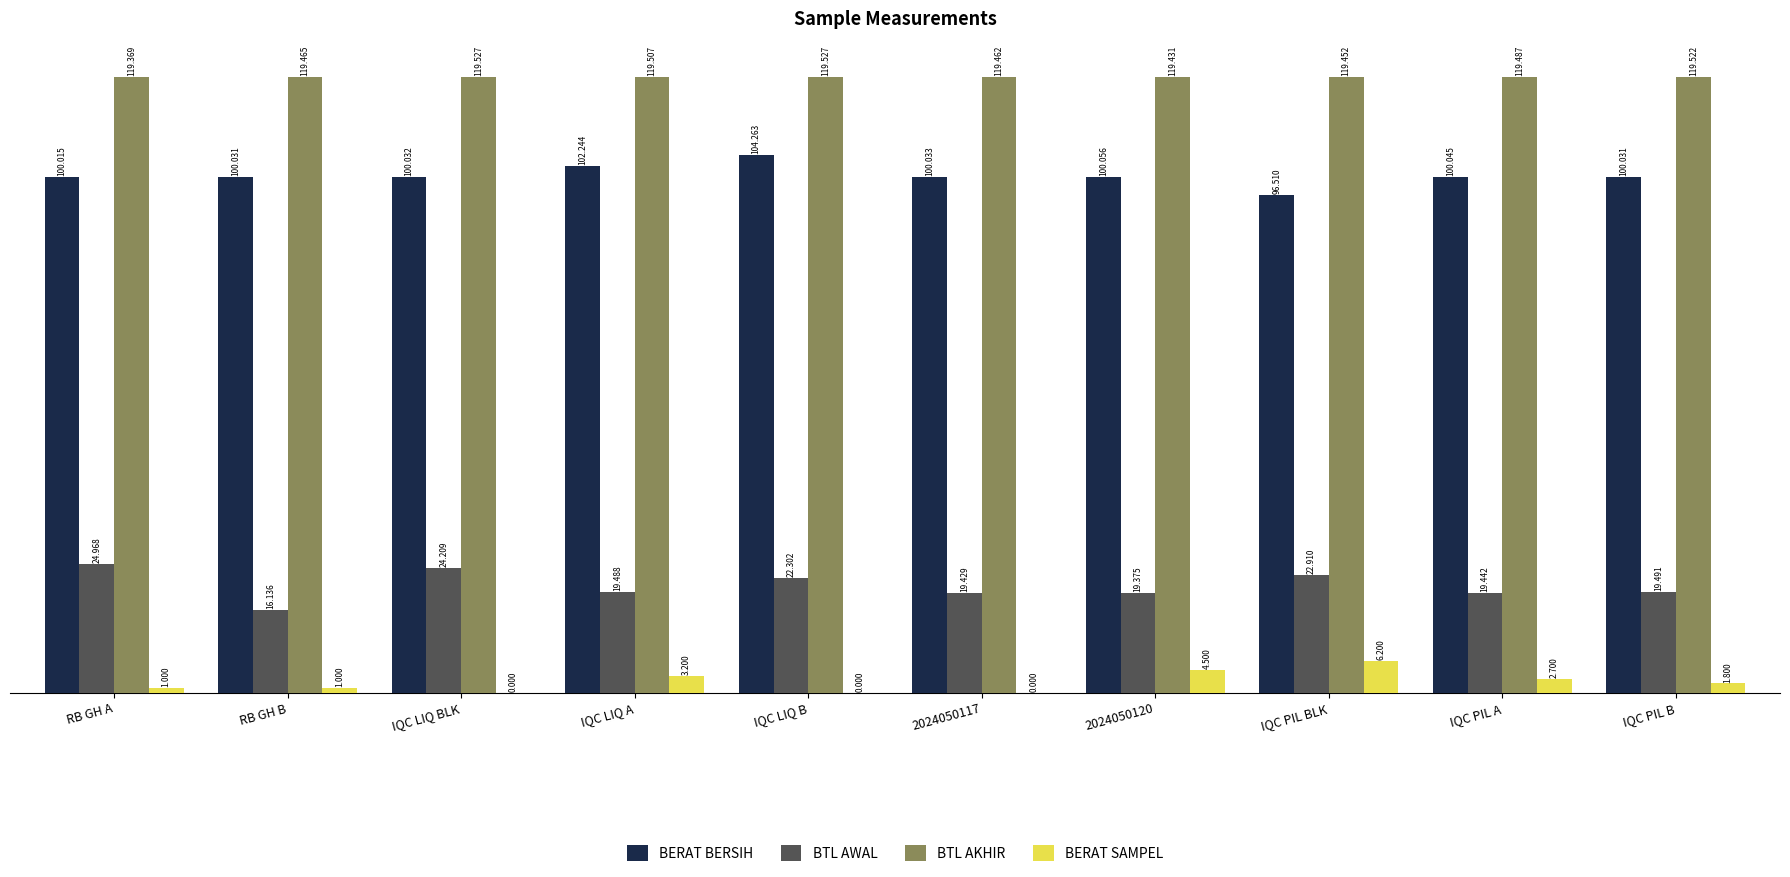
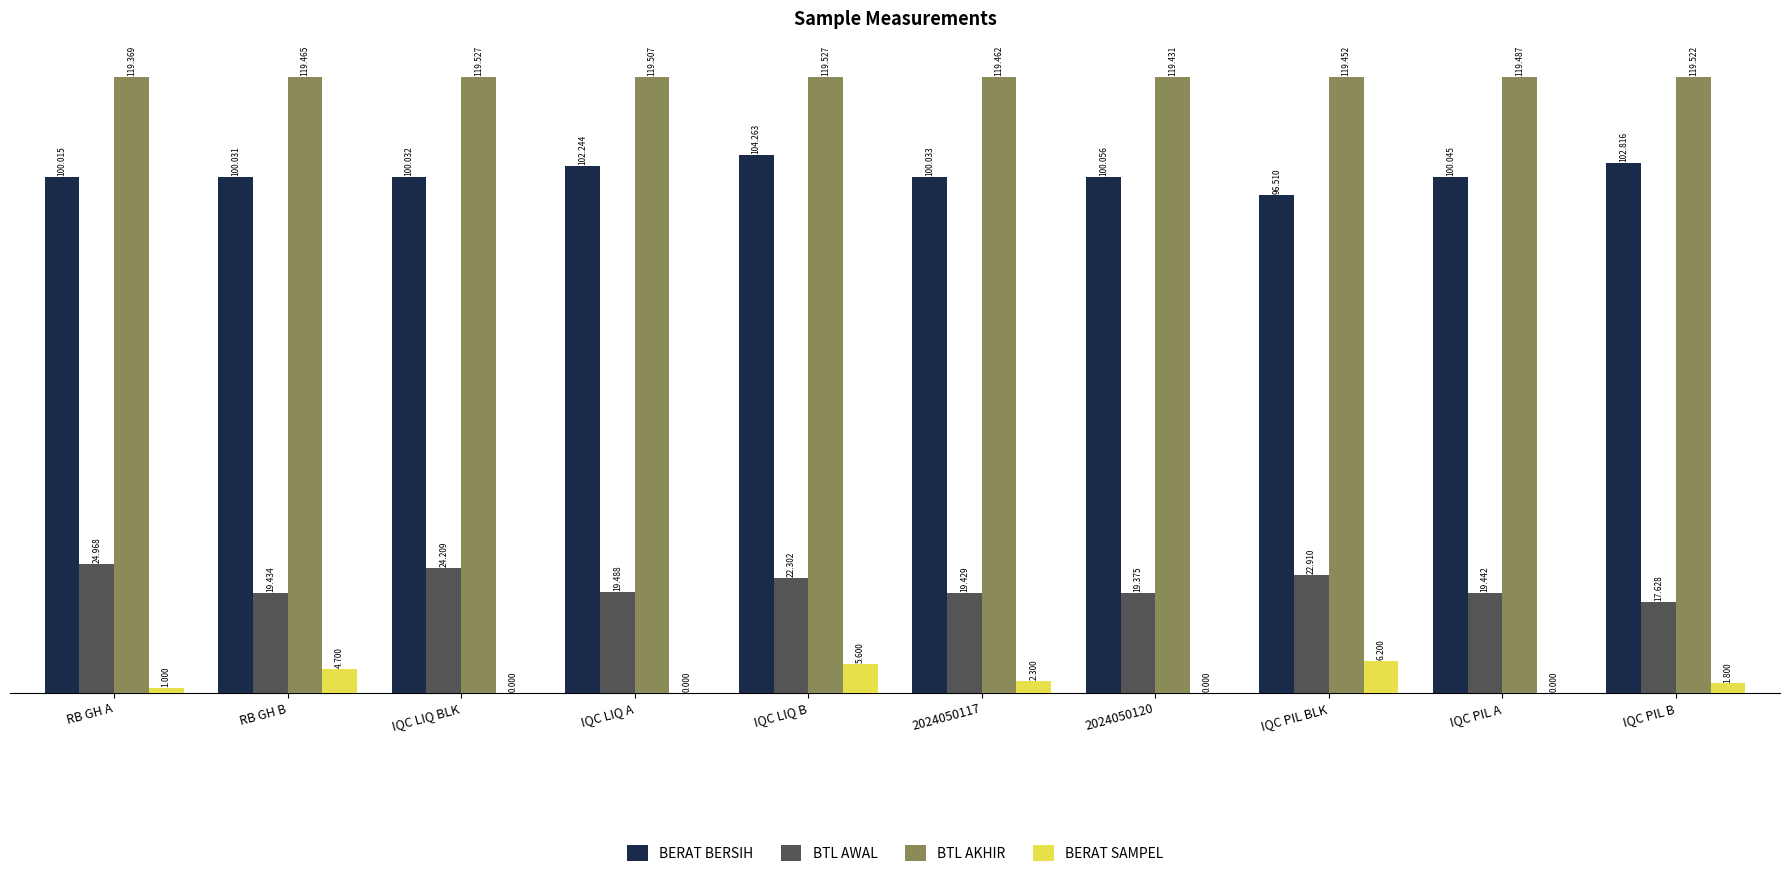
BTL AWAL, RB GH B: 16.136 -> 19.434
BERAT SAMPEL, RB GH B: 1.000 -> 4.700
BERAT SAMPEL, IQC LIQ A: 3.200 -> 0.000
BERAT SAMPEL, IQC LIQ B: 0.000 -> 5.600
BERAT SAMPEL, 2024050117: 0.000 -> 2.300
BERAT SAMPEL, 2024050120: 4.500 -> 0.000
BERAT SAMPEL, IQC PIL A: 2.700 -> 0.000
BERAT BERSIH, IQC PIL B: 100.031 -> 102.816
BTL AWAL, IQC PIL B: 19.491 -> 17.628
